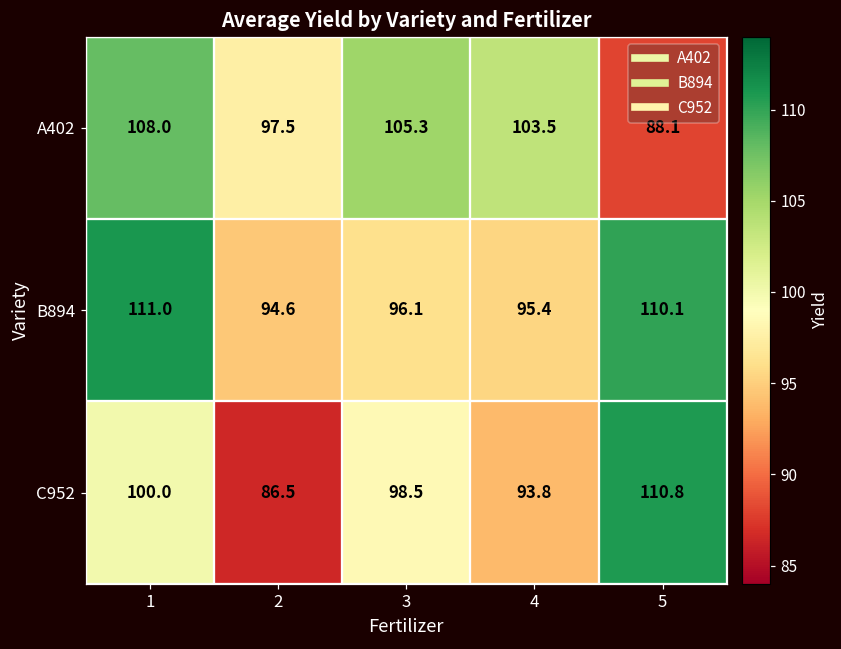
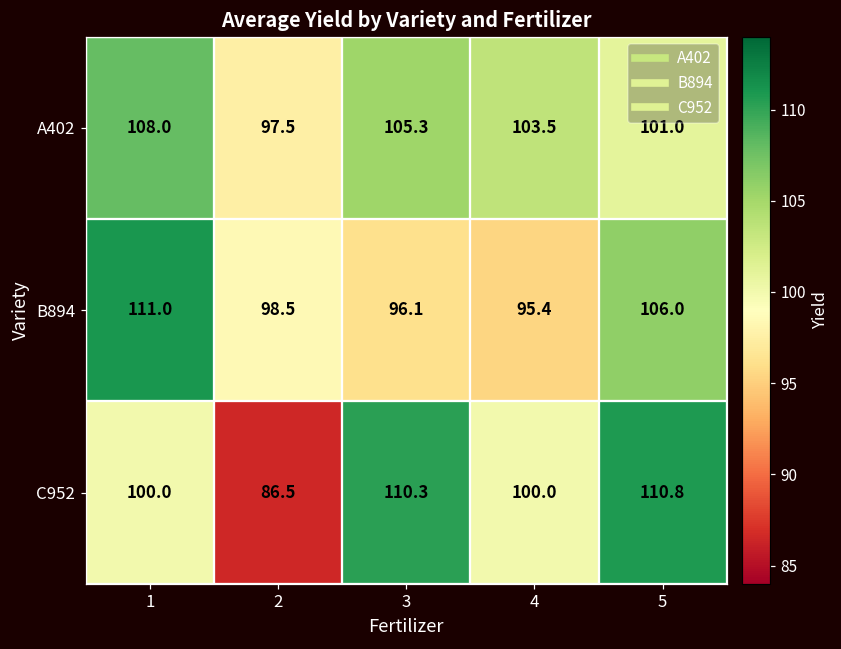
A402, 5: 88.1 -> 101.0
B894, 2: 94.6 -> 98.5
B894, 5: 110.1 -> 106.0
C952, 3: 98.5 -> 110.3
C952, 4: 93.8 -> 100.0
